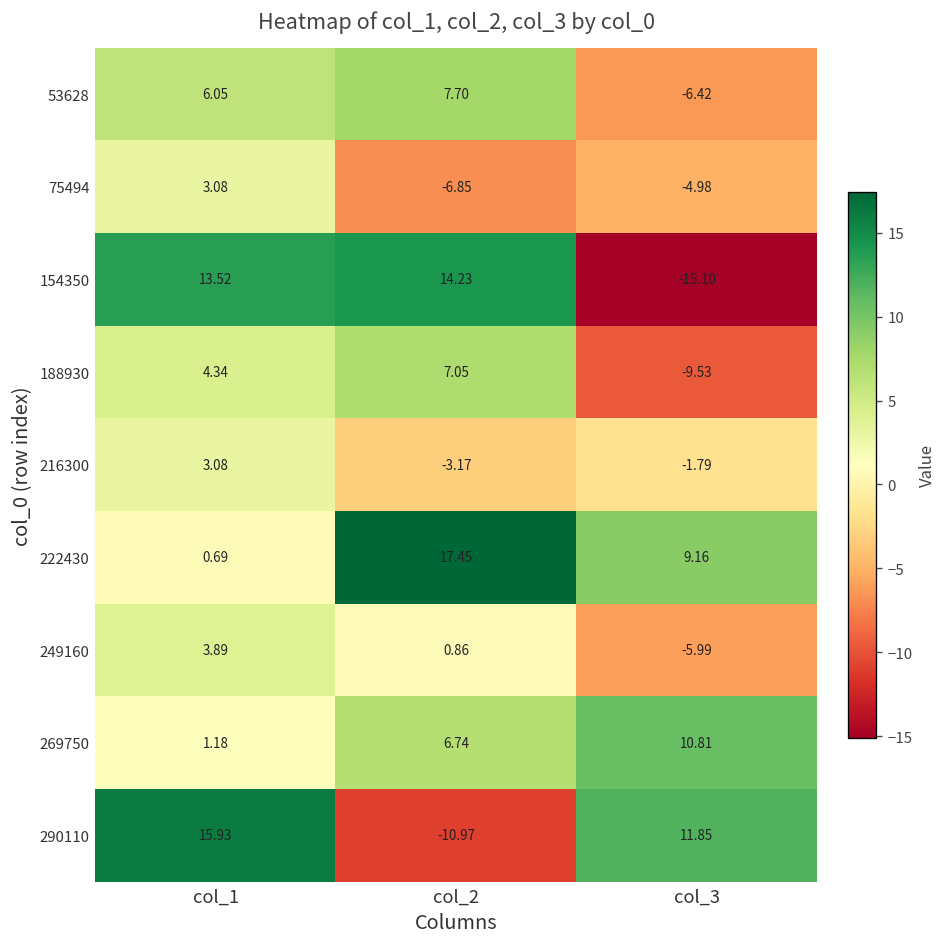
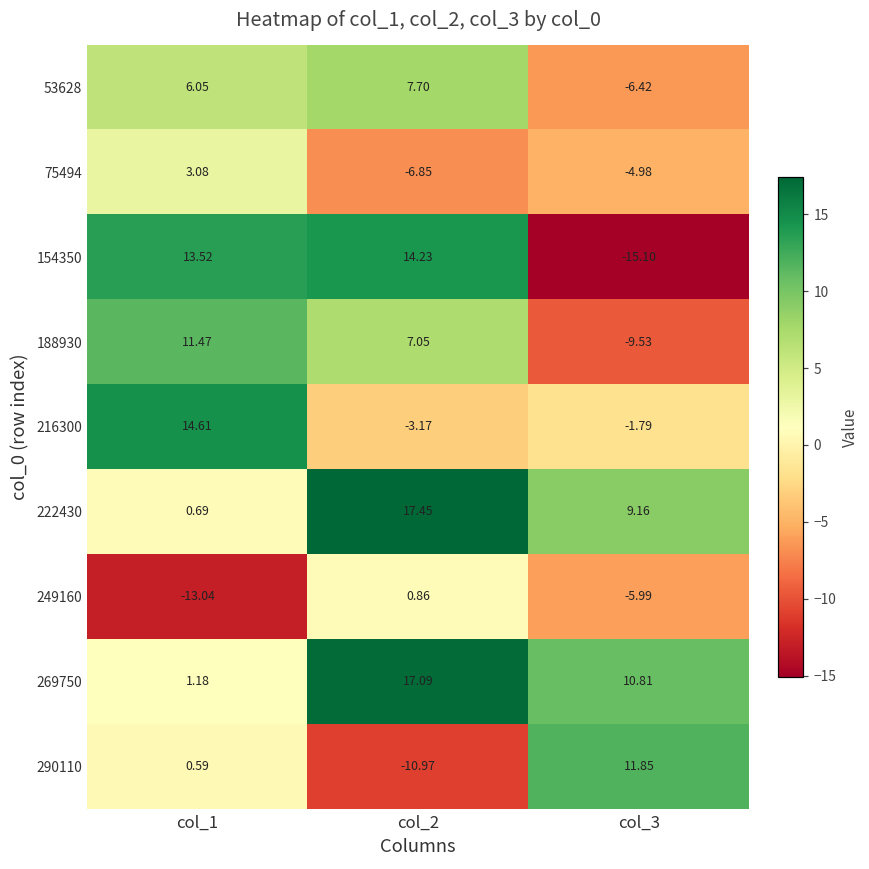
188930, col_1: 4.34 -> 11.47
216300, col_1: 3.08 -> 14.61
249160, col_1: 3.89 -> -13.04
269750, col_2: 6.74 -> 17.09
290110, col_1: 15.93 -> 0.59
